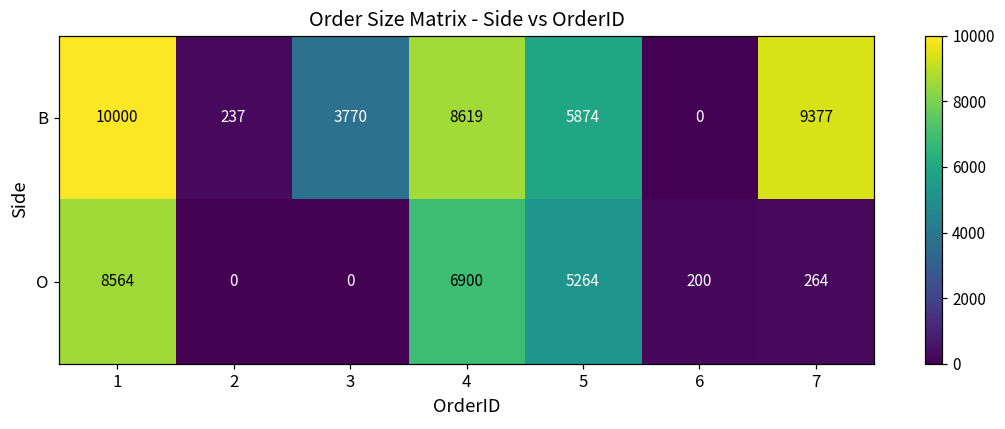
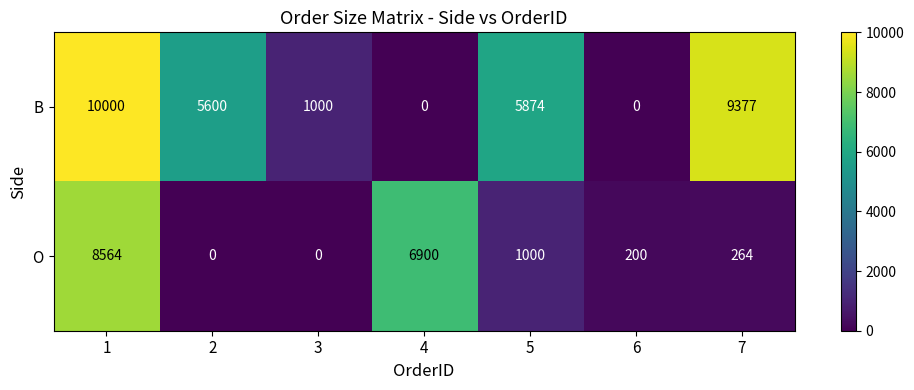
B, 2: 237 -> 5600
B, 3: 3770 -> 1000
B, 4: 8619 -> 0
O, 5: 5264 -> 1000
